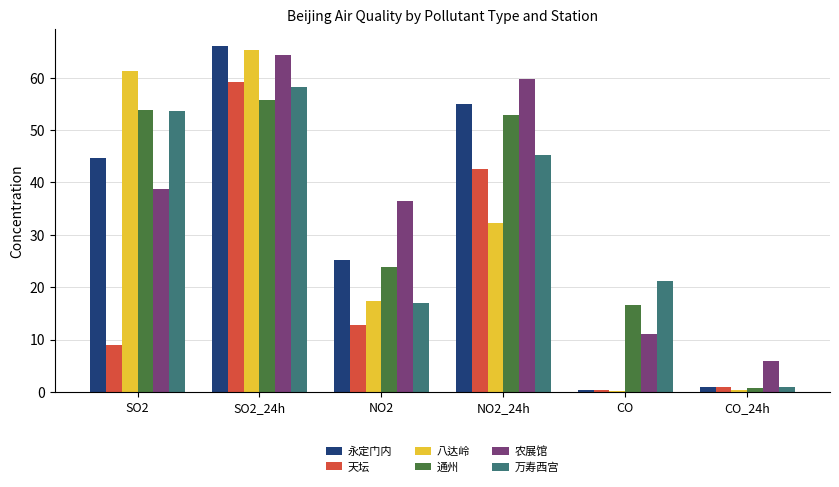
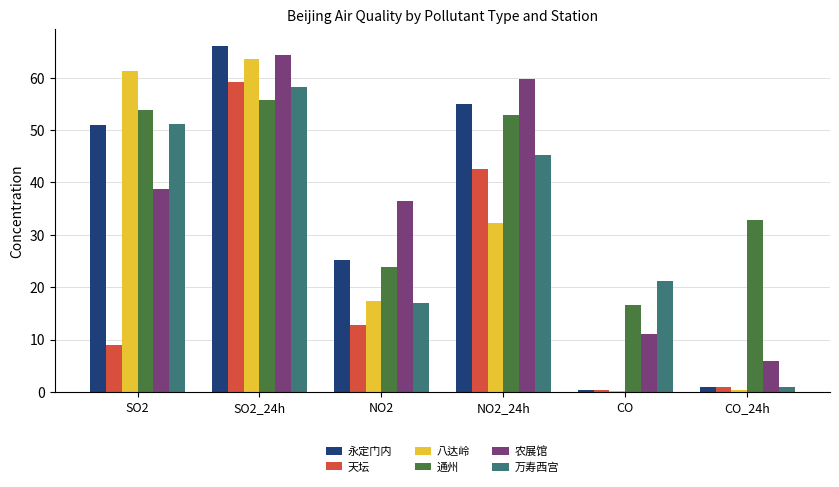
永定门内, SO2: 45 -> 51
万寿西宫, SO2: 54 -> 51
八达岭, SO2_24h: 65 -> 64
通州, CO_24h: 1 -> 33
